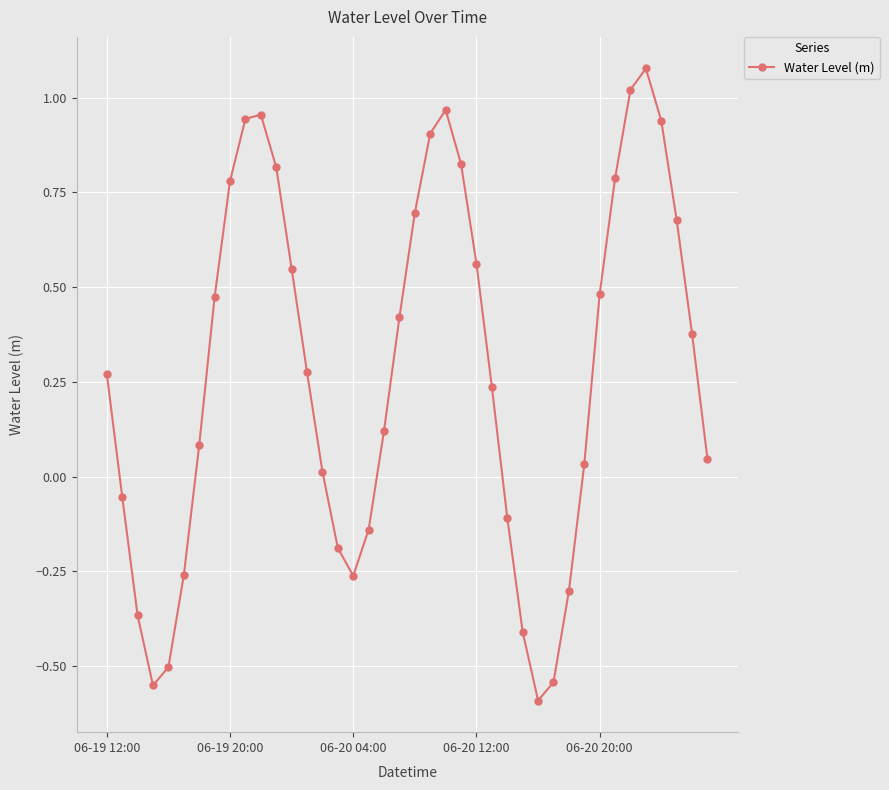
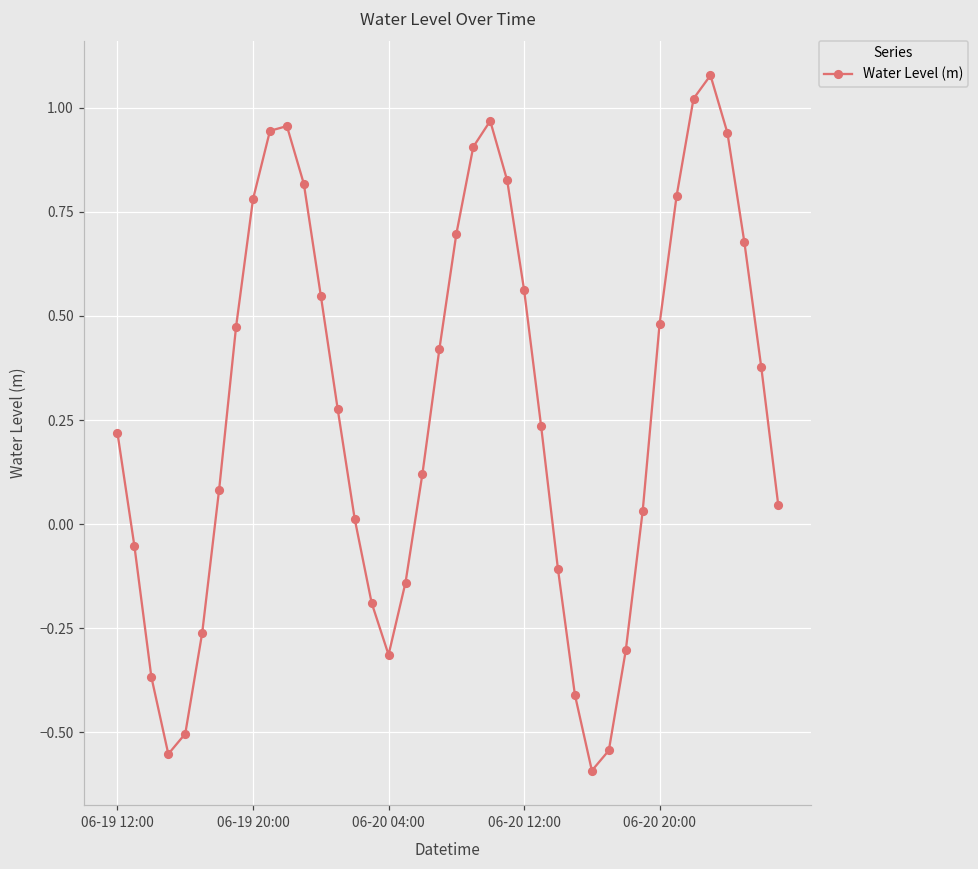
06-19 12:00: 0.27 -> 0.22
06-20 04:00: -0.26 -> -0.31
